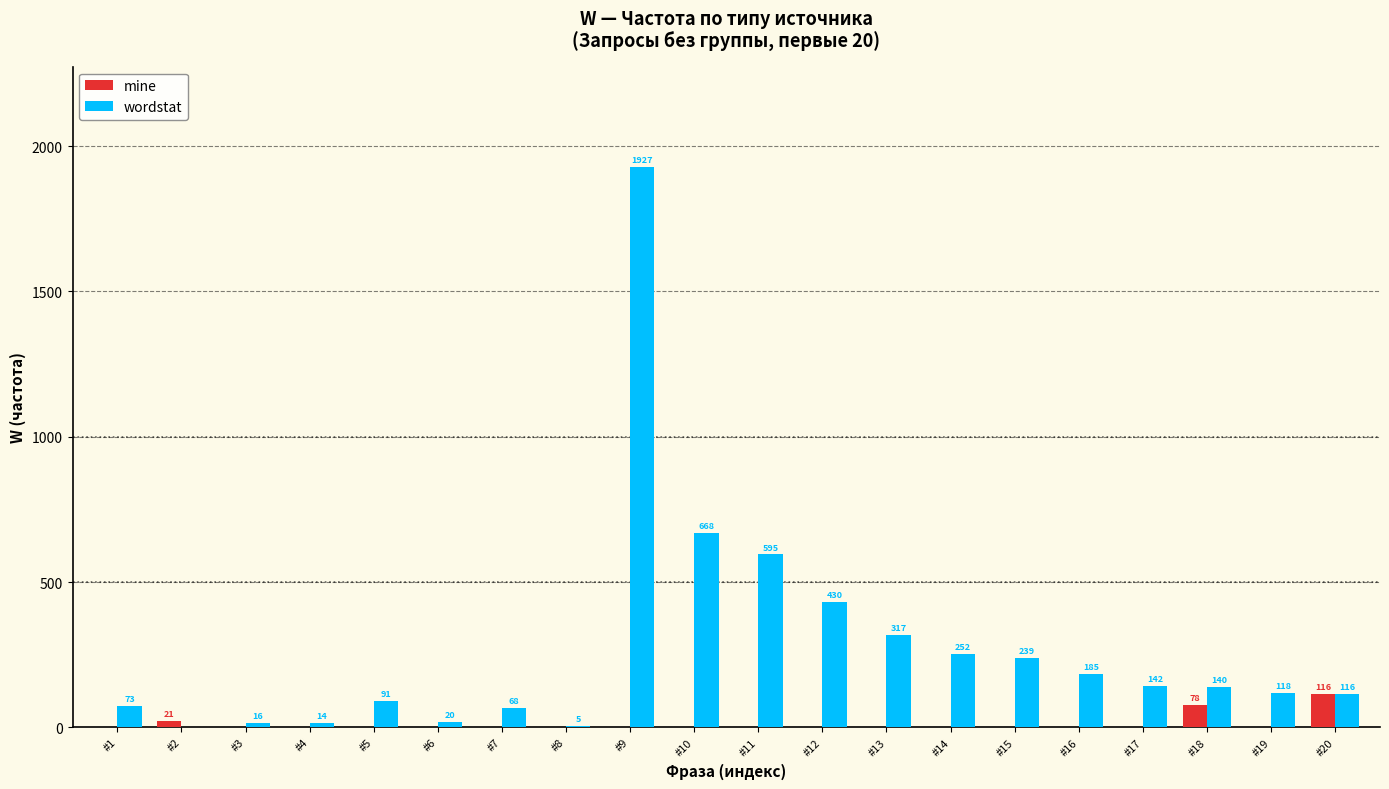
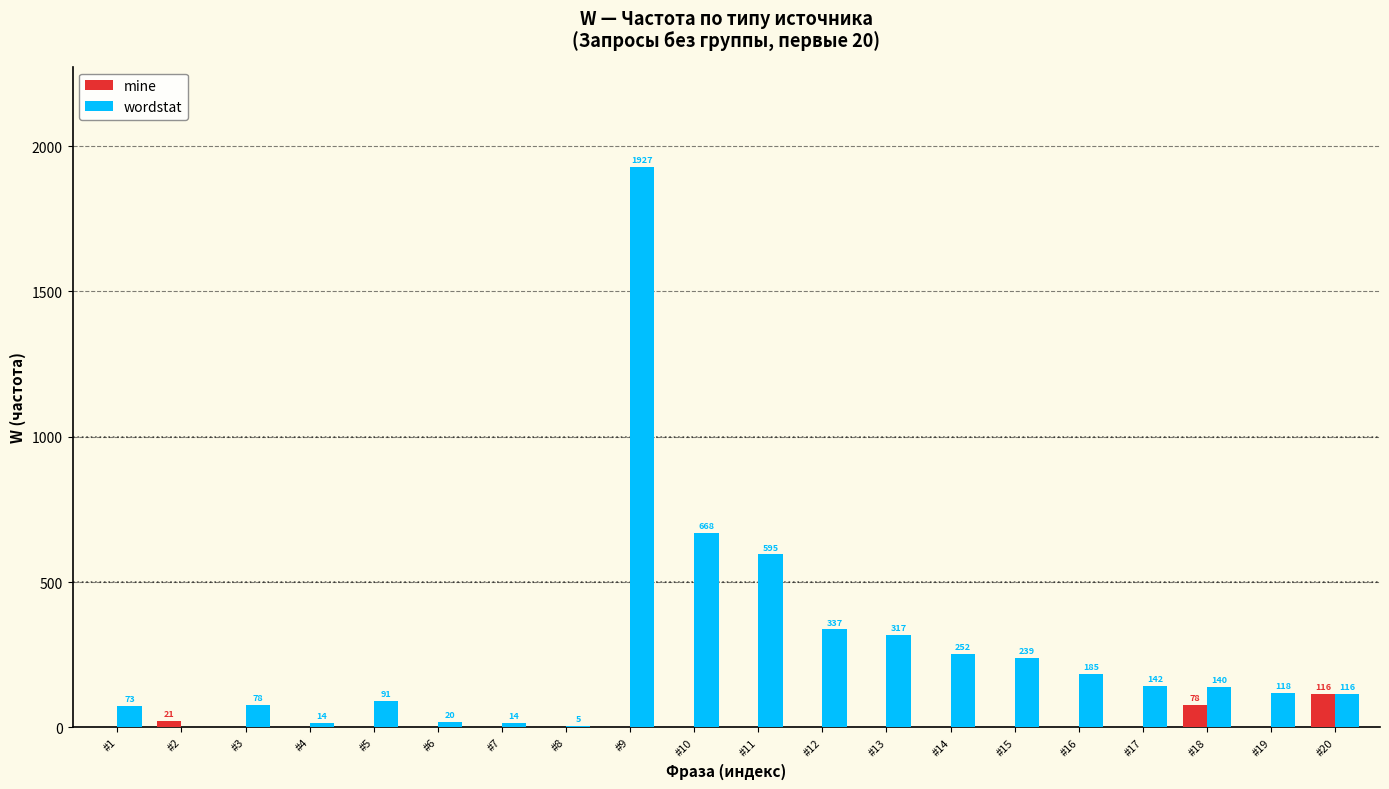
wordstat, #3: 16 -> 78
wordstat, #7: 68 -> 14
wordstat, #12: 430 -> 337
